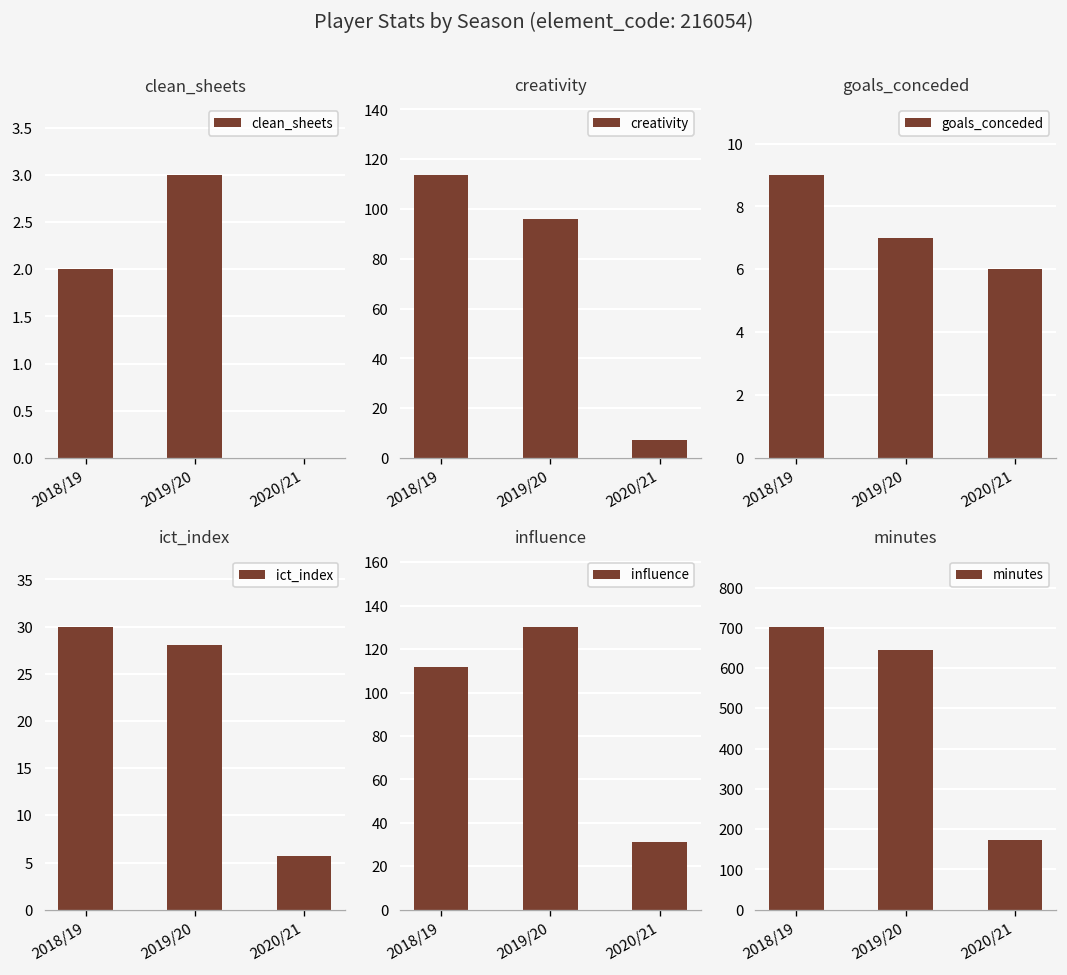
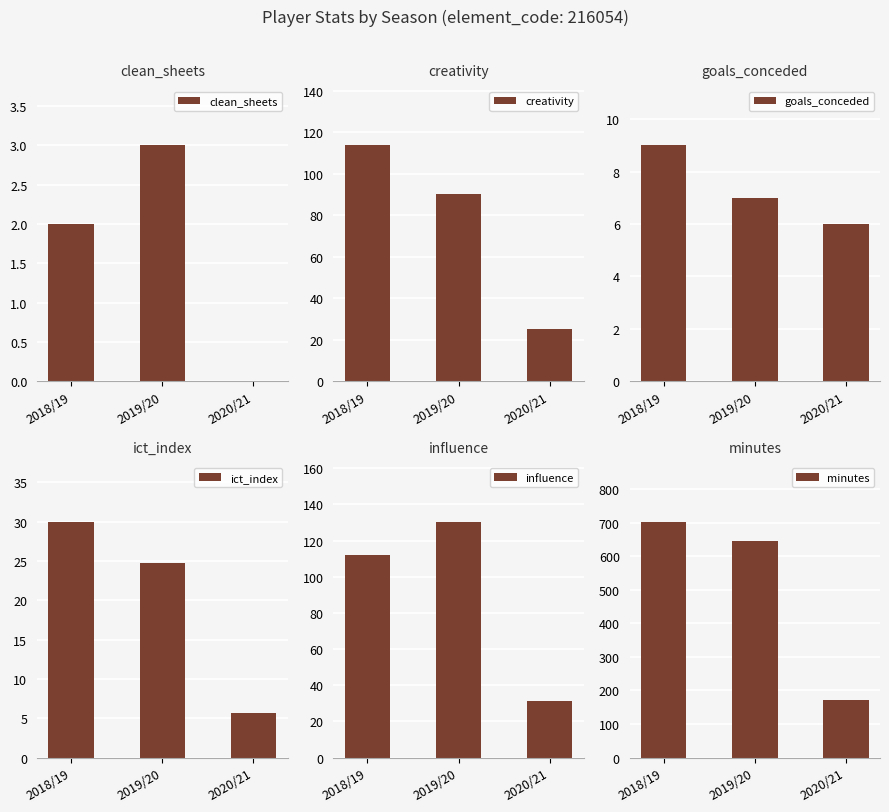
creativity, 2019/20: 96 -> 90
creativity, 2020/21: 7 -> 25
ict_index, 2019/20: 28 -> 25
